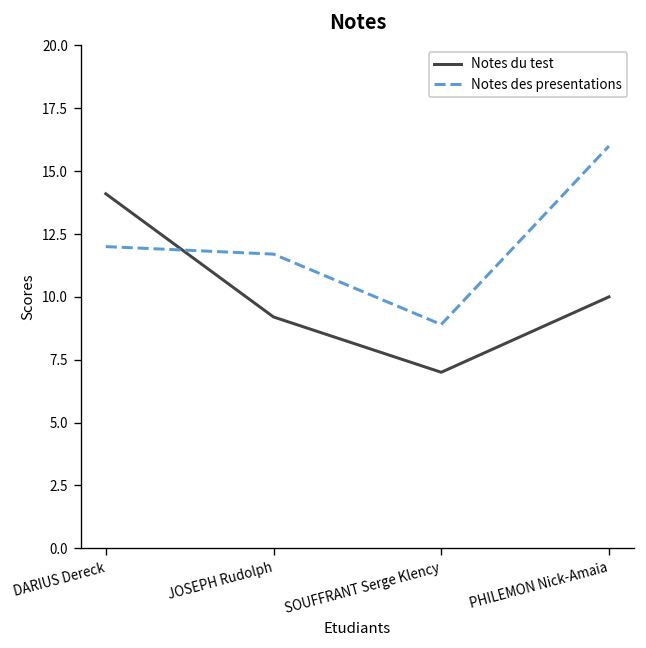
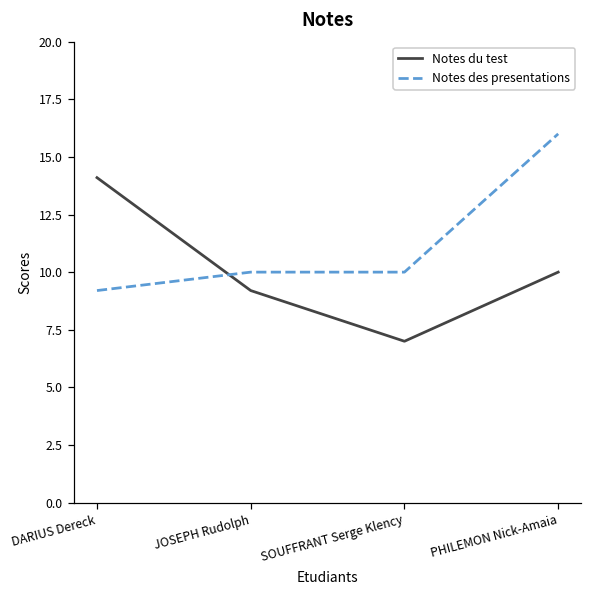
Notes des presentations, DARIUS Dereck: 12.0 -> 9.2
Notes des presentations, JOSEPH Rudolph: 11.7 -> 10.0
Notes des presentations, SOUFFRANT Serge Klency: 8.9 -> 10.0
